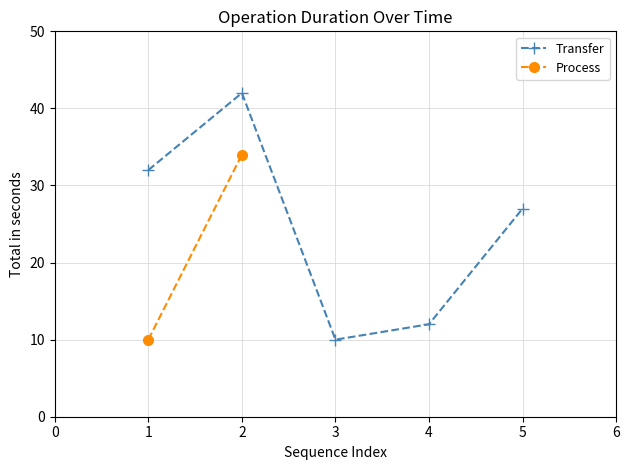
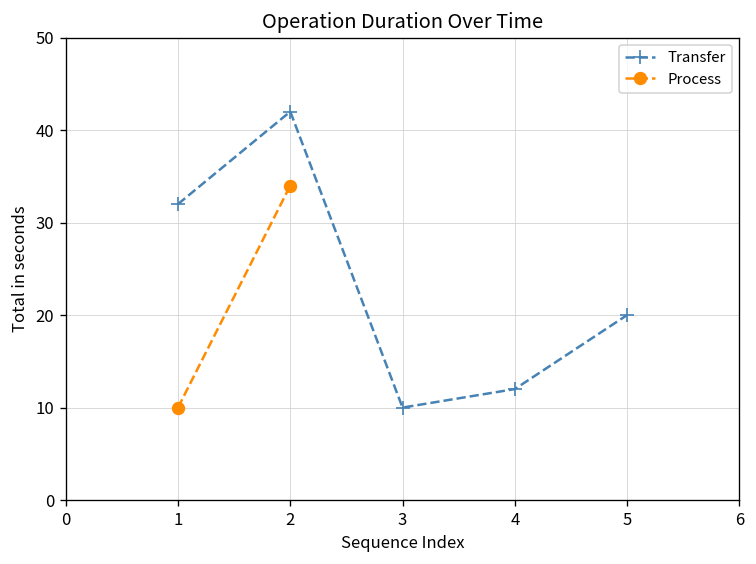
Transfer, 5: 27 -> 20
